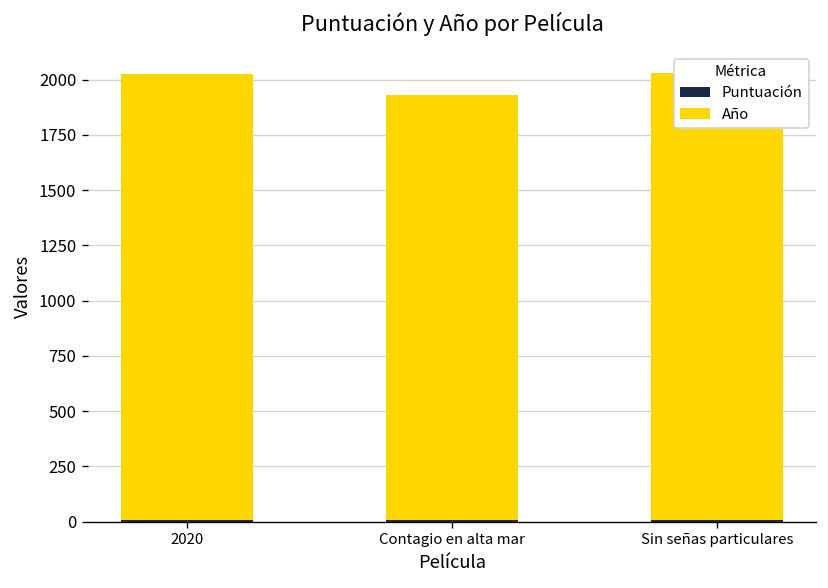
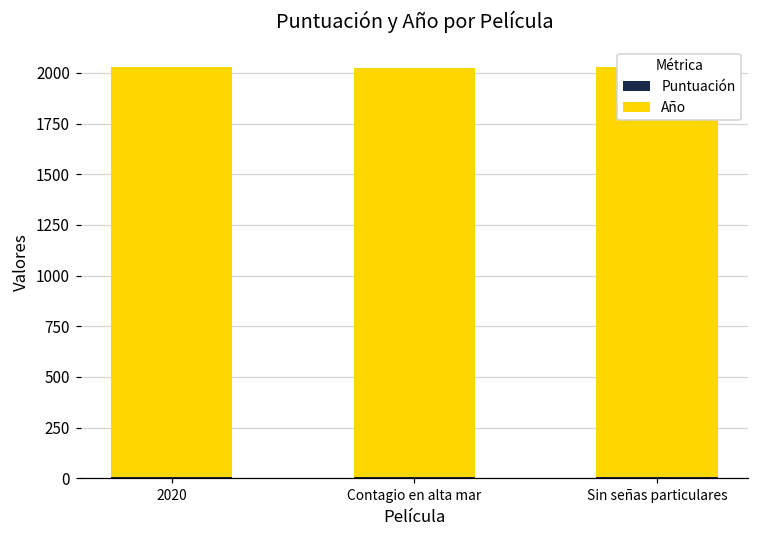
Año, Contagio en alta mar: 1930 -> 2020
